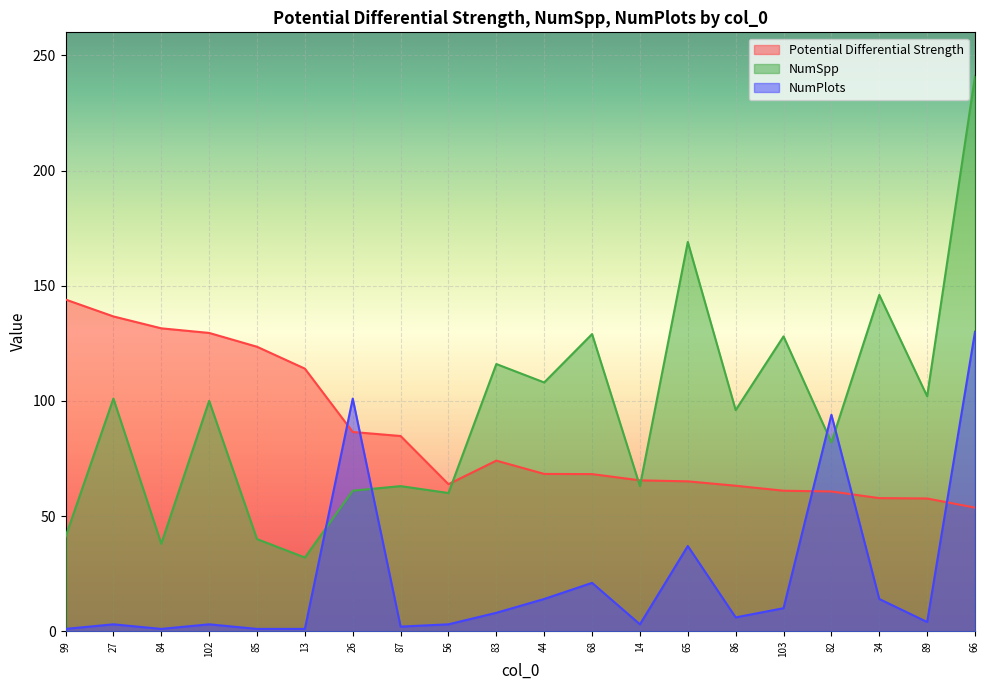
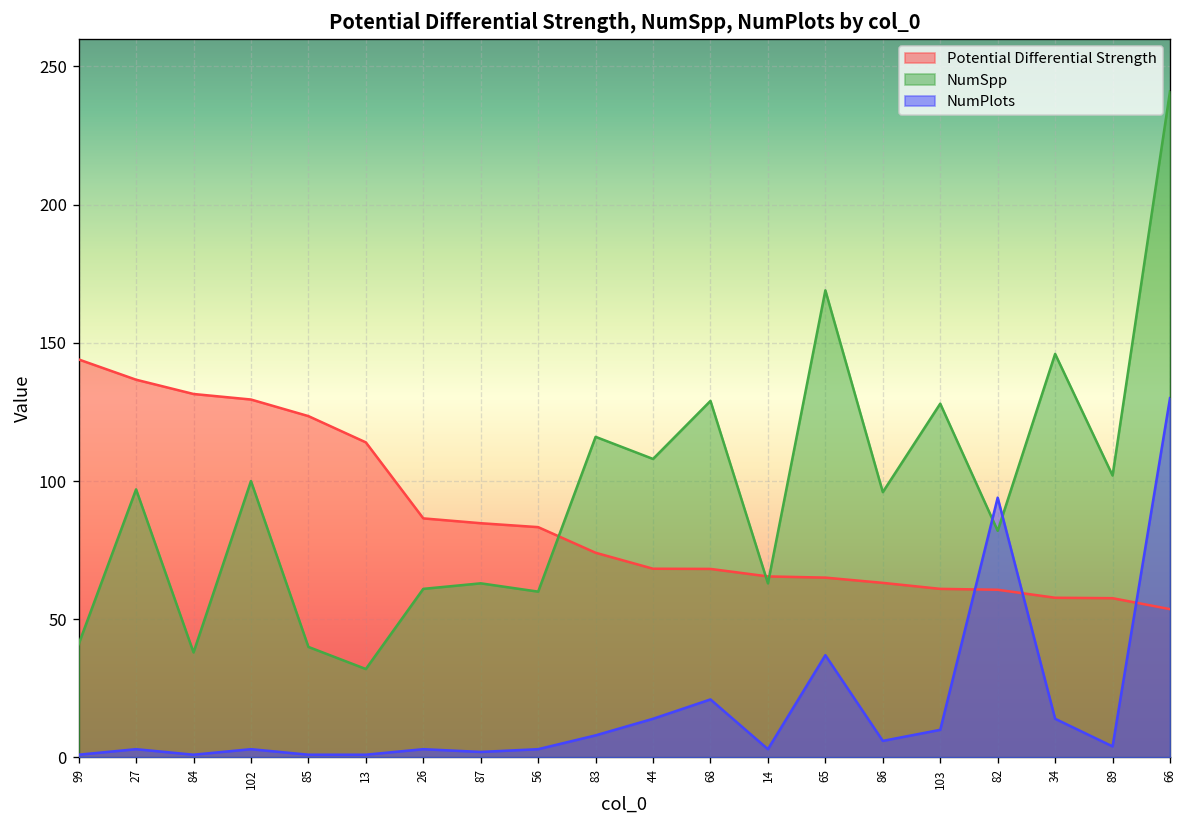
NumSpp, 27: 101 -> 97
NumPlots, 26: 101 -> 3
Potential Differential Strength, 56: 64 -> 83
